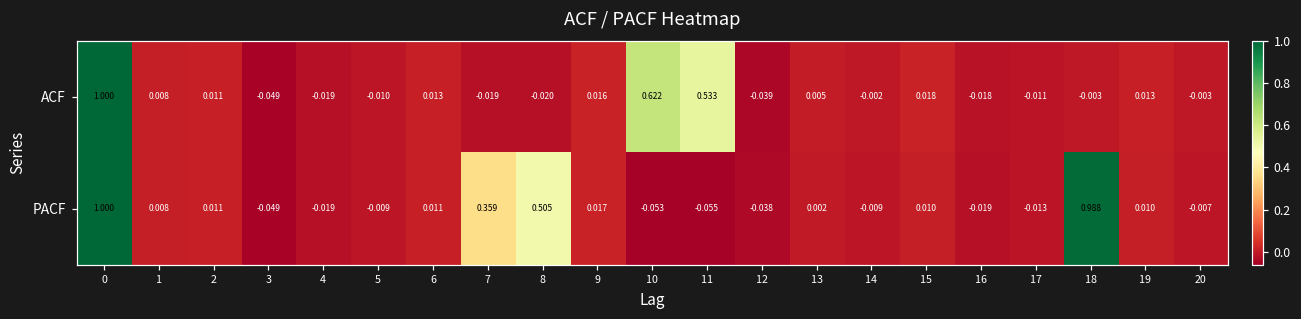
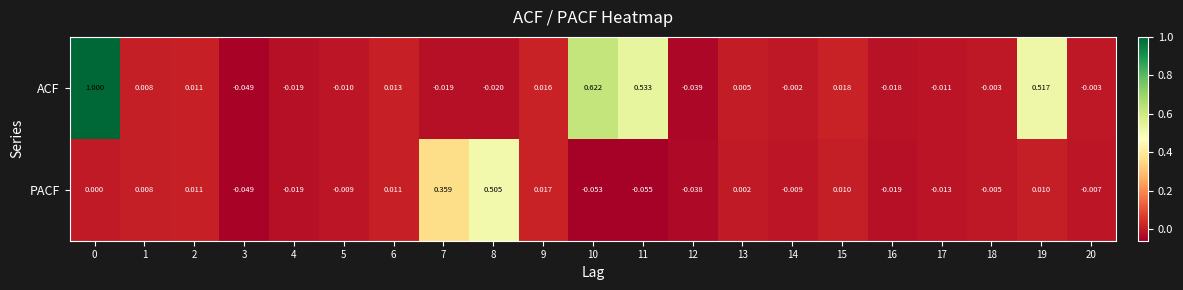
ACF, 19: 0.013 -> 0.517
PACF, 0: 1.000 -> 0.000
PACF, 18: 0.988 -> -0.005
